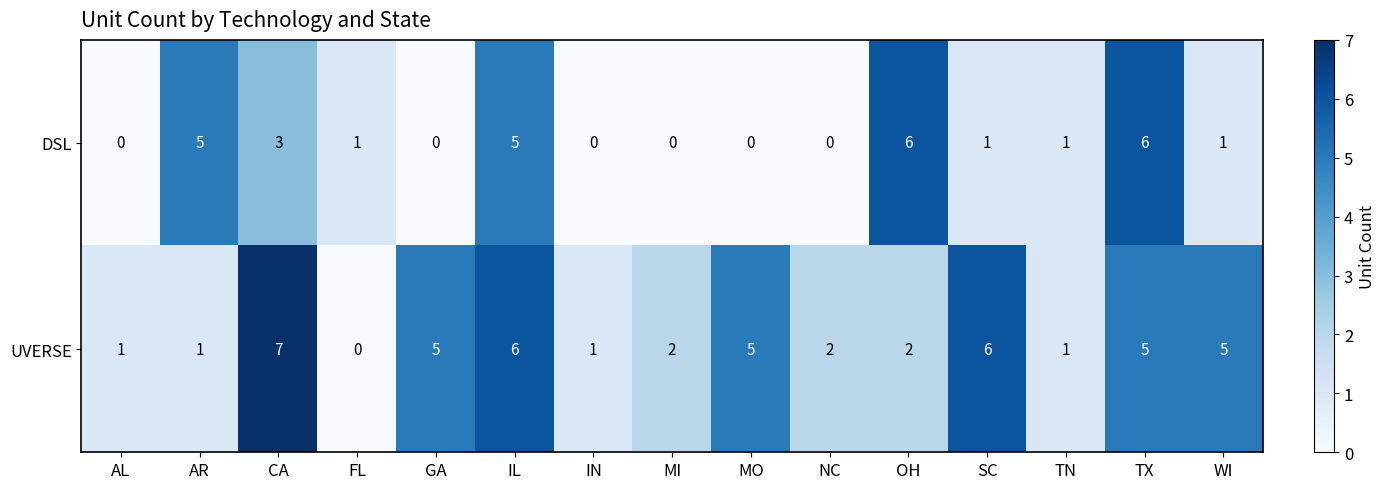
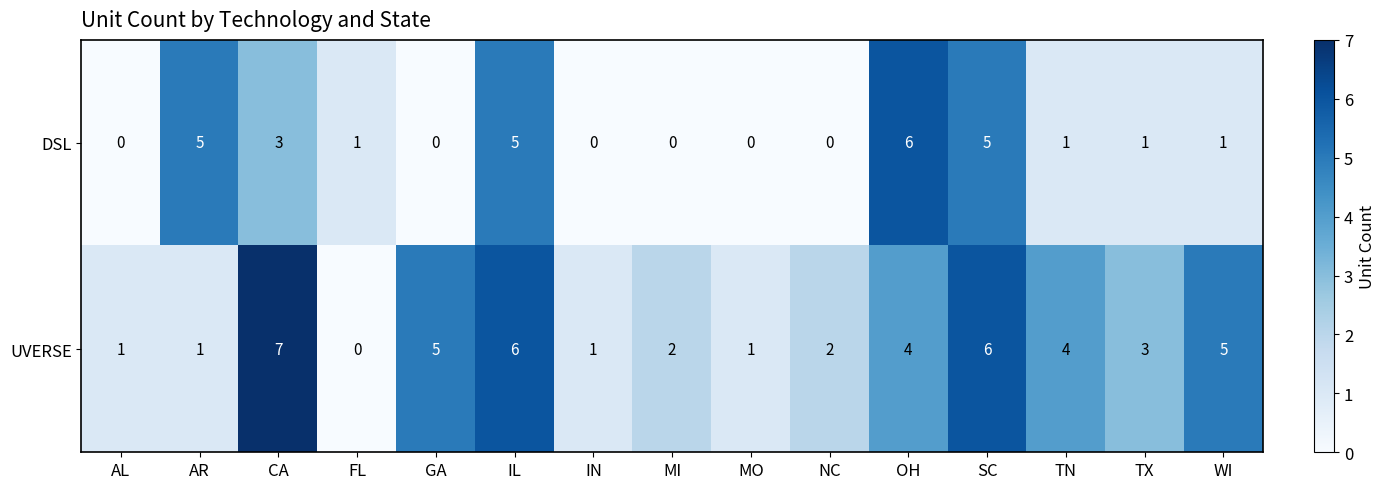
DSL, SC: 1 -> 5
DSL, TX: 6 -> 1
UVERSE, MO: 5 -> 1
UVERSE, OH: 2 -> 4
UVERSE, TN: 1 -> 4
UVERSE, TX: 5 -> 3
